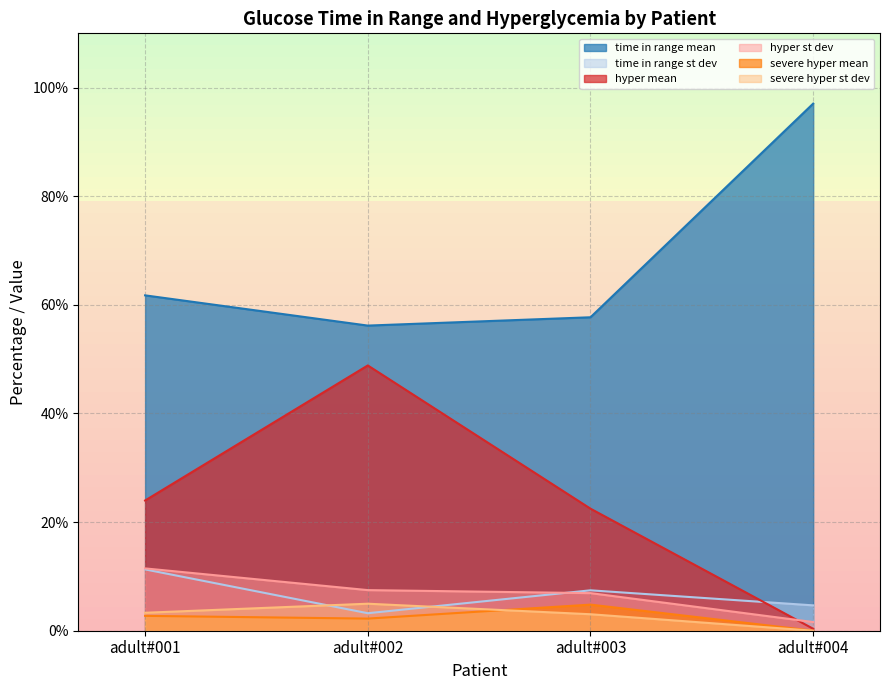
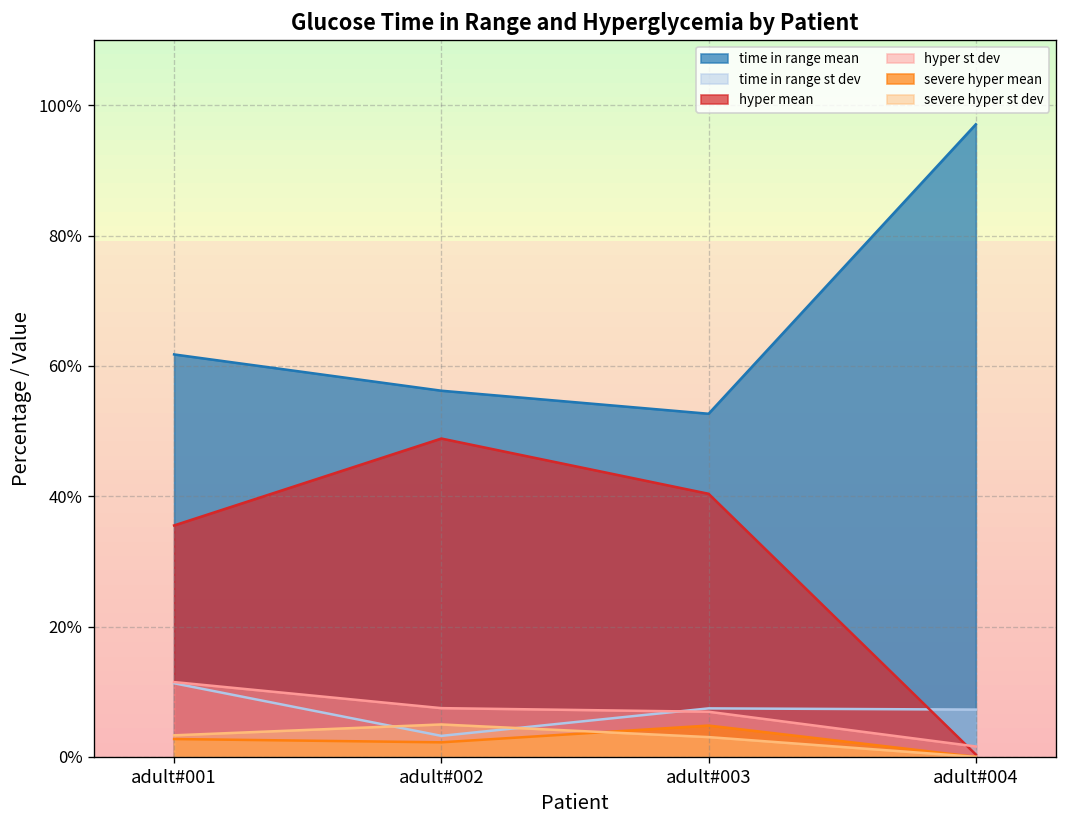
hyper mean, adult#001: 24% -> 36%
time in range mean, adult#003: 58% -> 53%
hyper mean, adult#003: 22% -> 40%
time in range st dev, adult#004: 5% -> 7%
